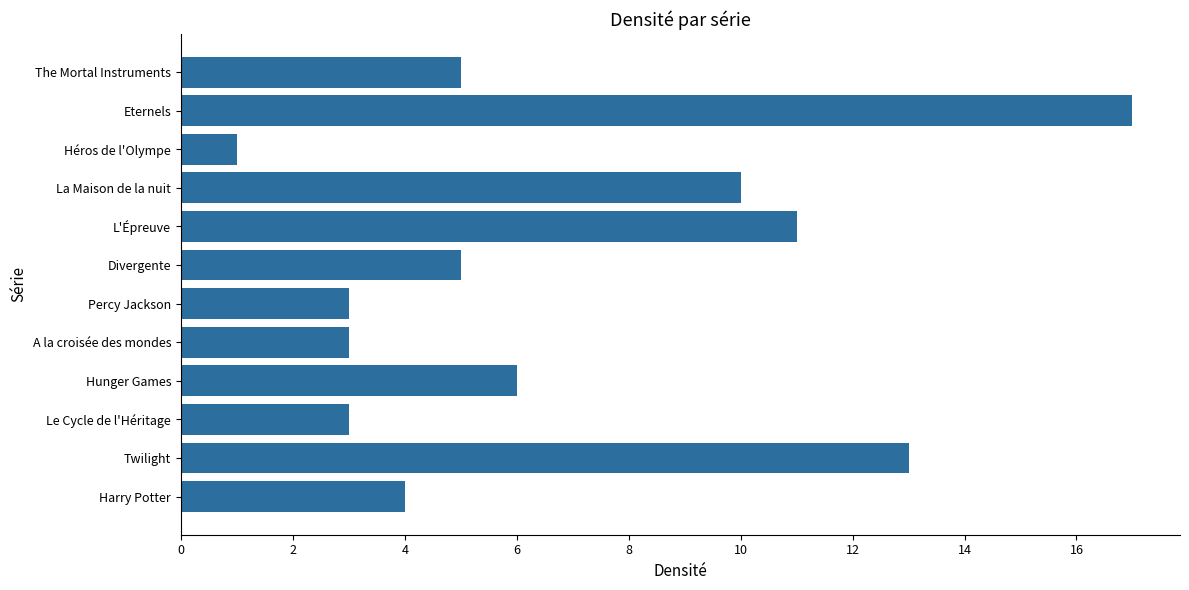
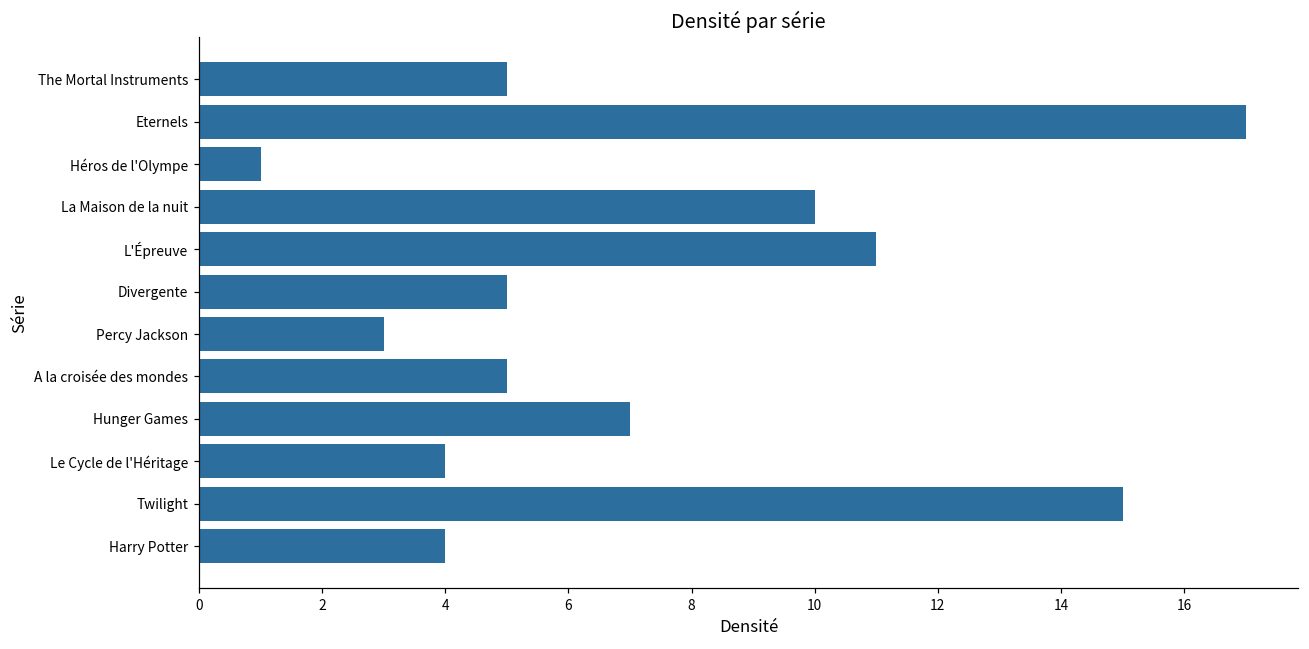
A la croisée des mondes: 3 -> 5
Hunger Games: 6 -> 7
Le Cycle de l'Héritage: 3 -> 4
Twilight: 13 -> 15
